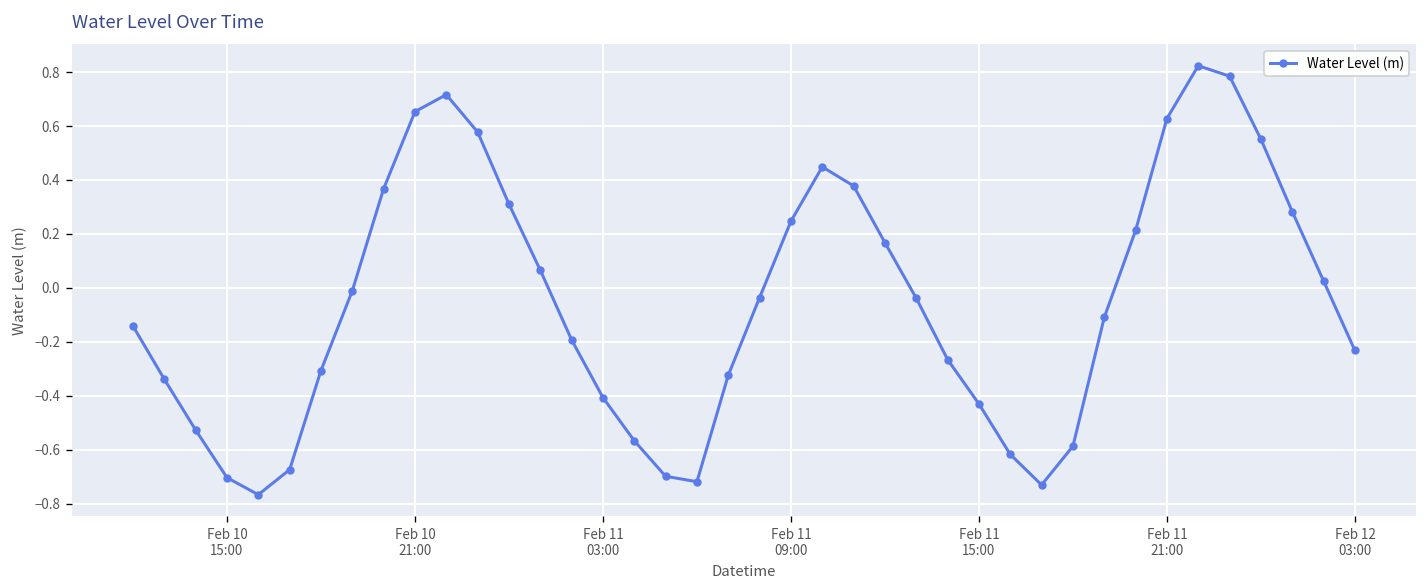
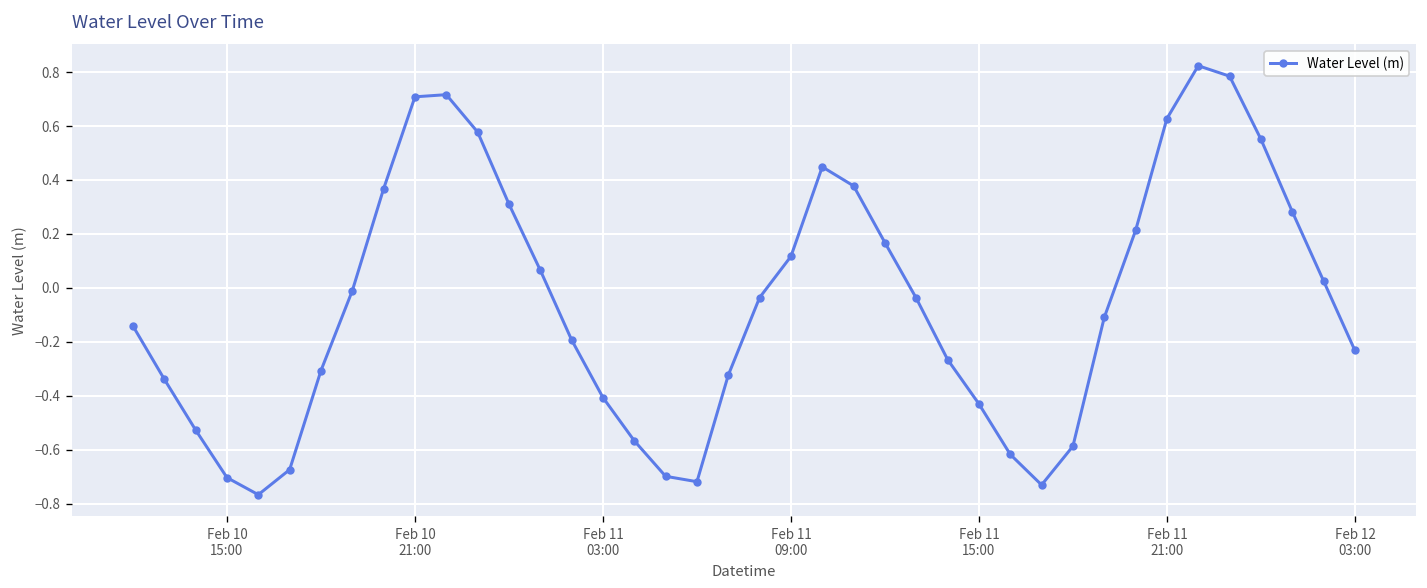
Feb 10 21:00: 0.65 -> 0.71
Feb 11 09:00: 0.25 -> 0.12
